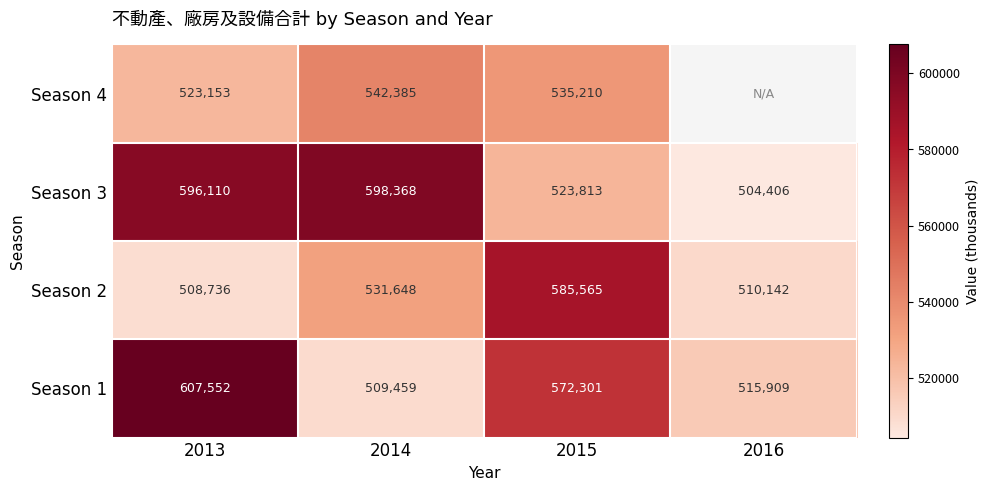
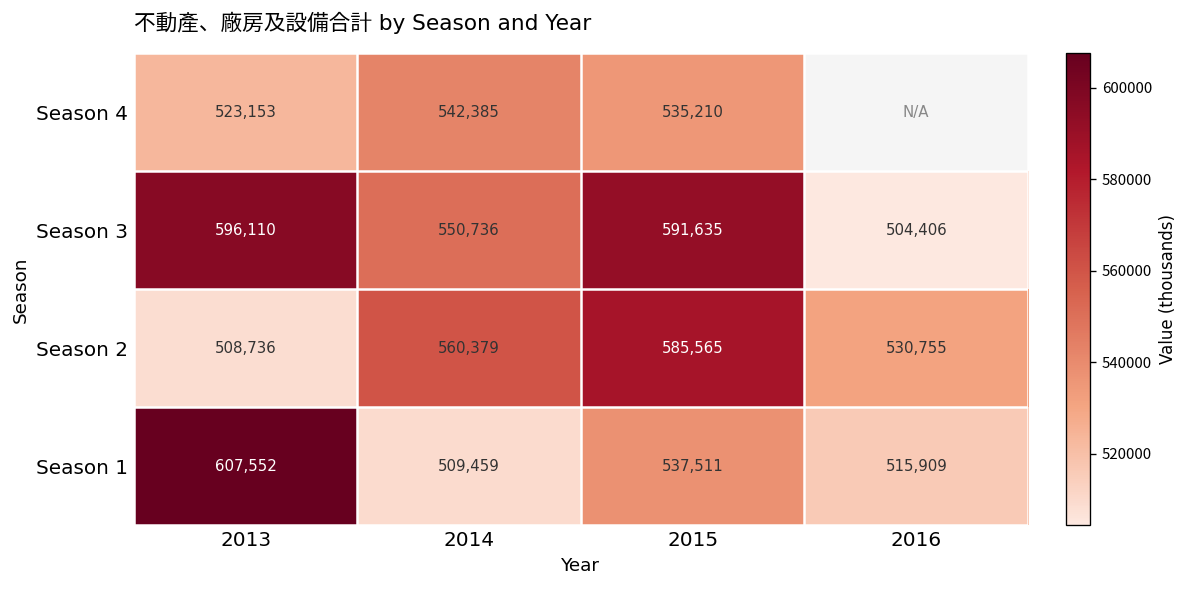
Season 3, 2014: 598,368 -> 550,736
Season 3, 2015: 523,813 -> 591,635
Season 2, 2014: 531,648 -> 560,379
Season 2, 2016: 510,142 -> 530,755
Season 1, 2015: 572,301 -> 537,511
